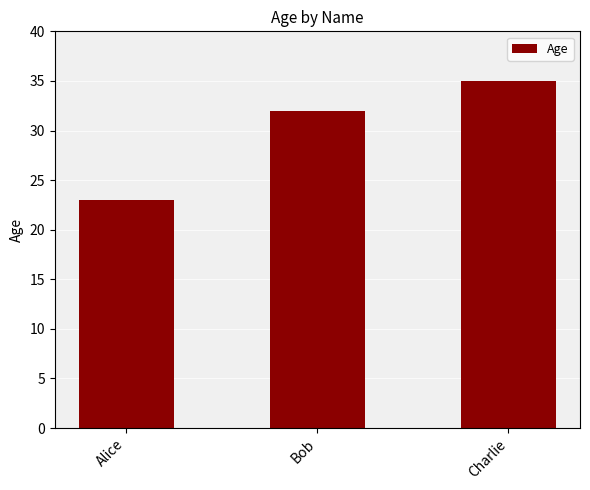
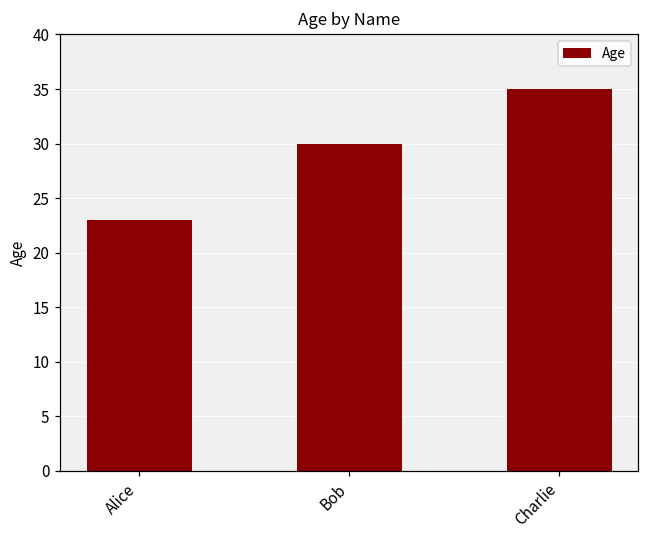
Bob: 32 -> 30
